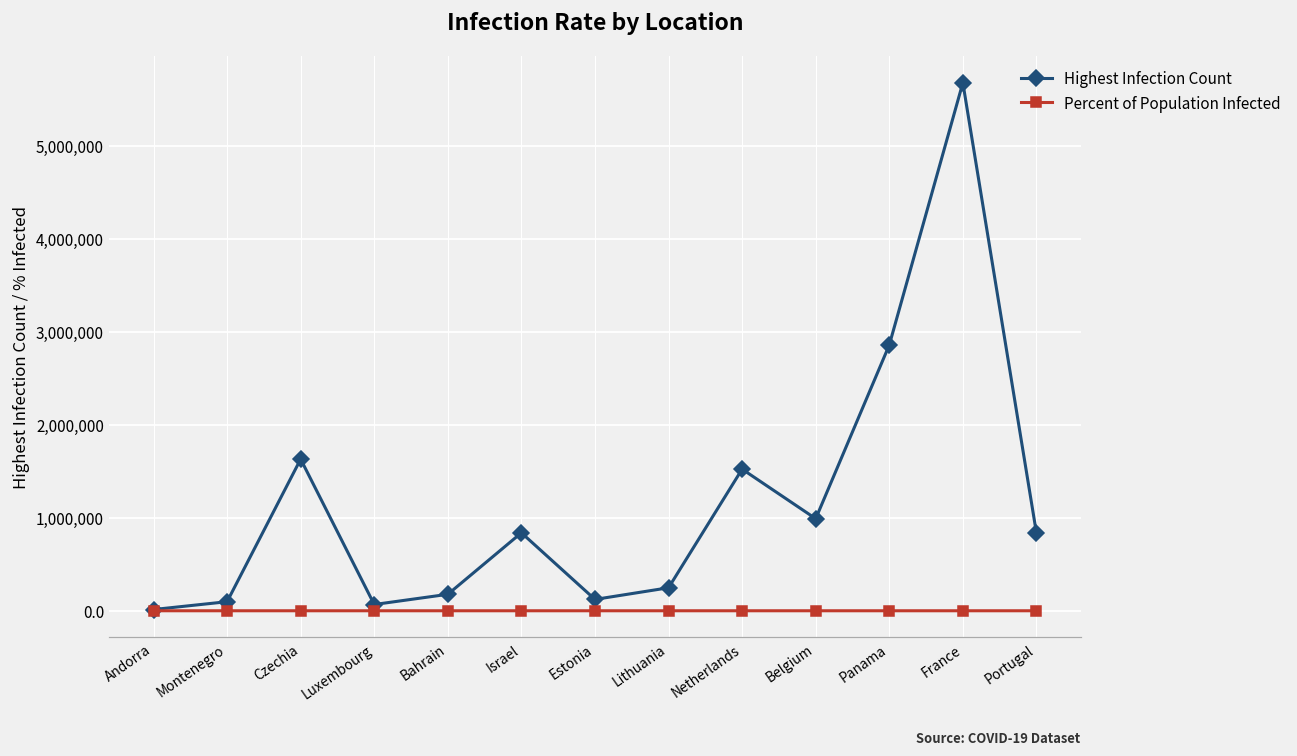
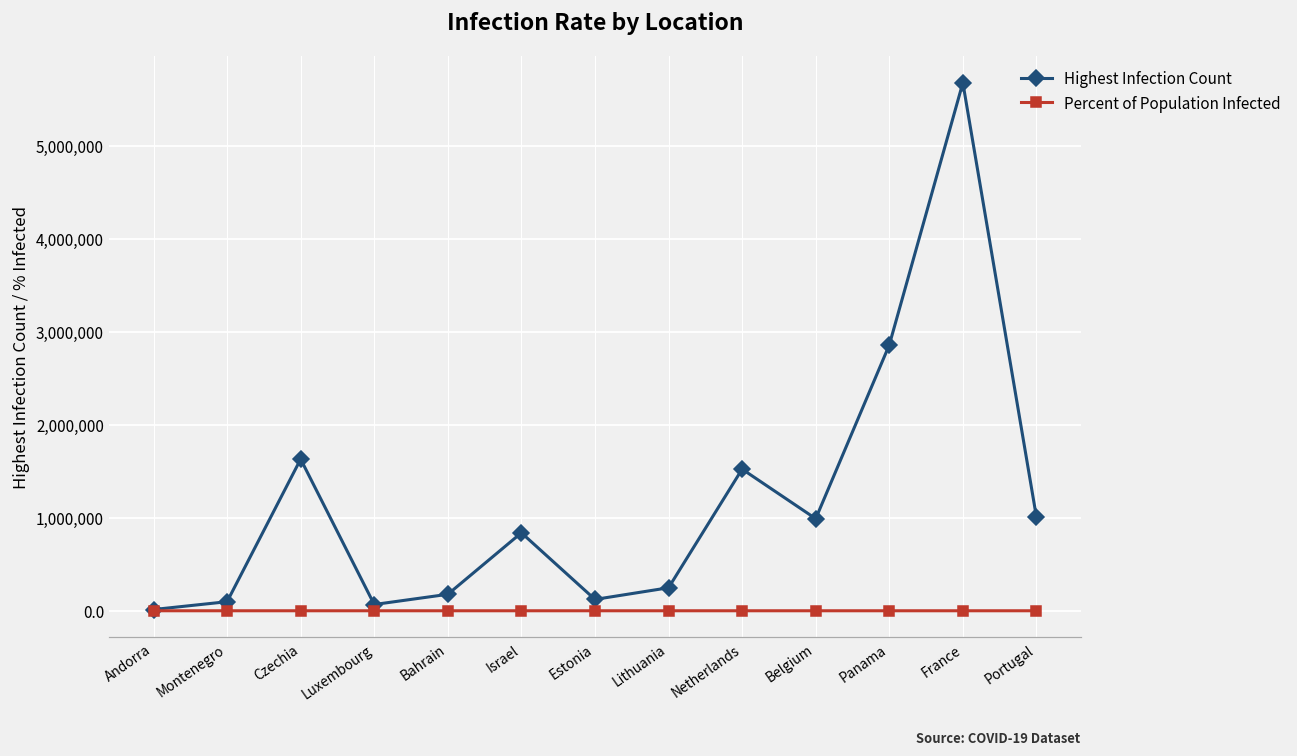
Highest Infection Count, Portugal: 800,000 -> 1,000,000
